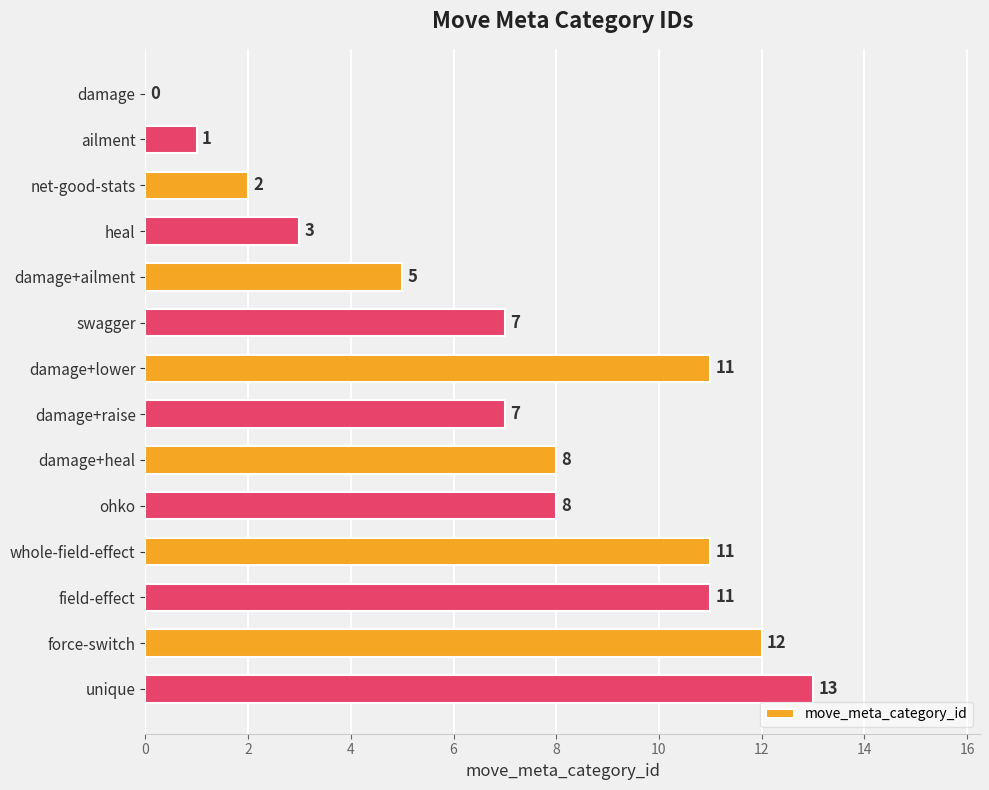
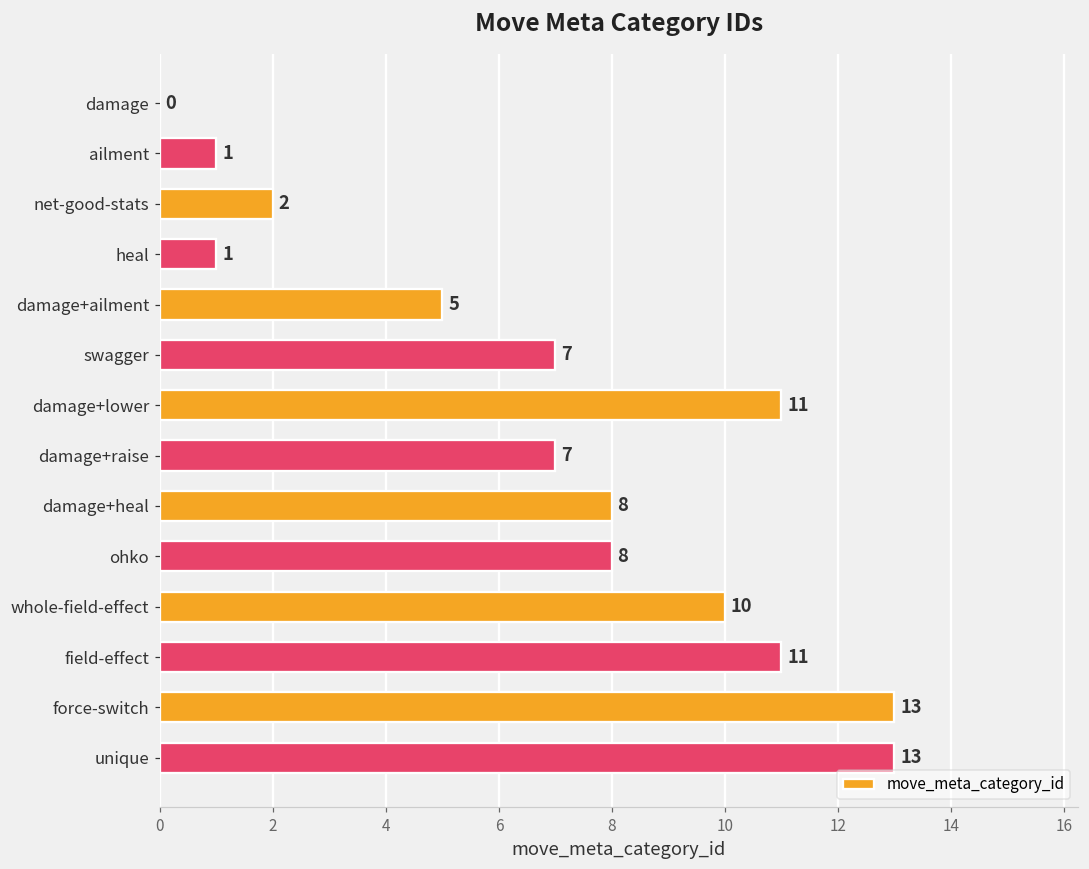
heal: 3 -> 1
whole-field-effect: 11 -> 10
force-switch: 12 -> 13
